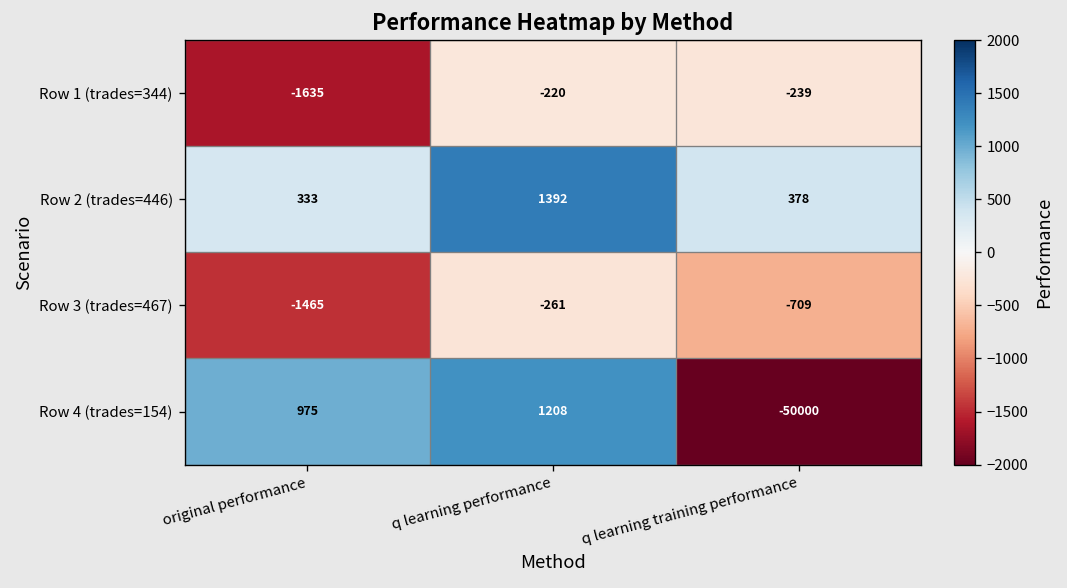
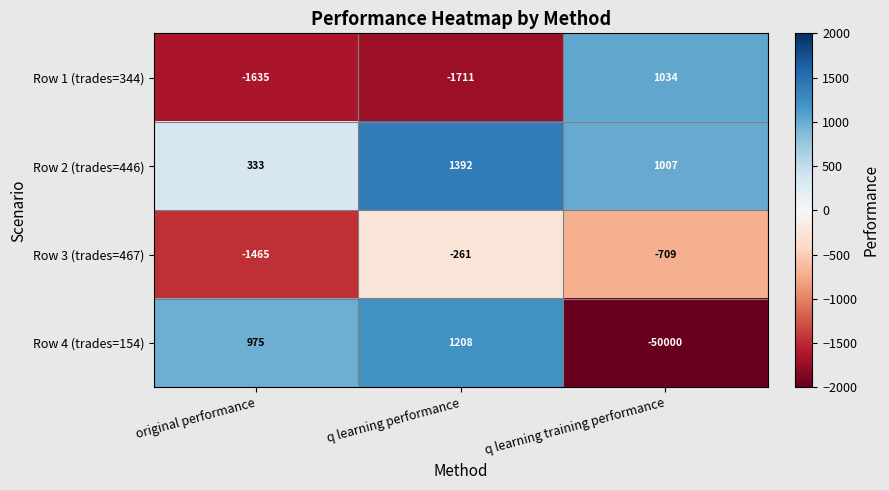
Row 1 (trades=344), q learning performance: -220 -> -1711
Row 1 (trades=344), q learning training performance: -239 -> 1034
Row 2 (trades=446), q learning training performance: 378 -> 1007
